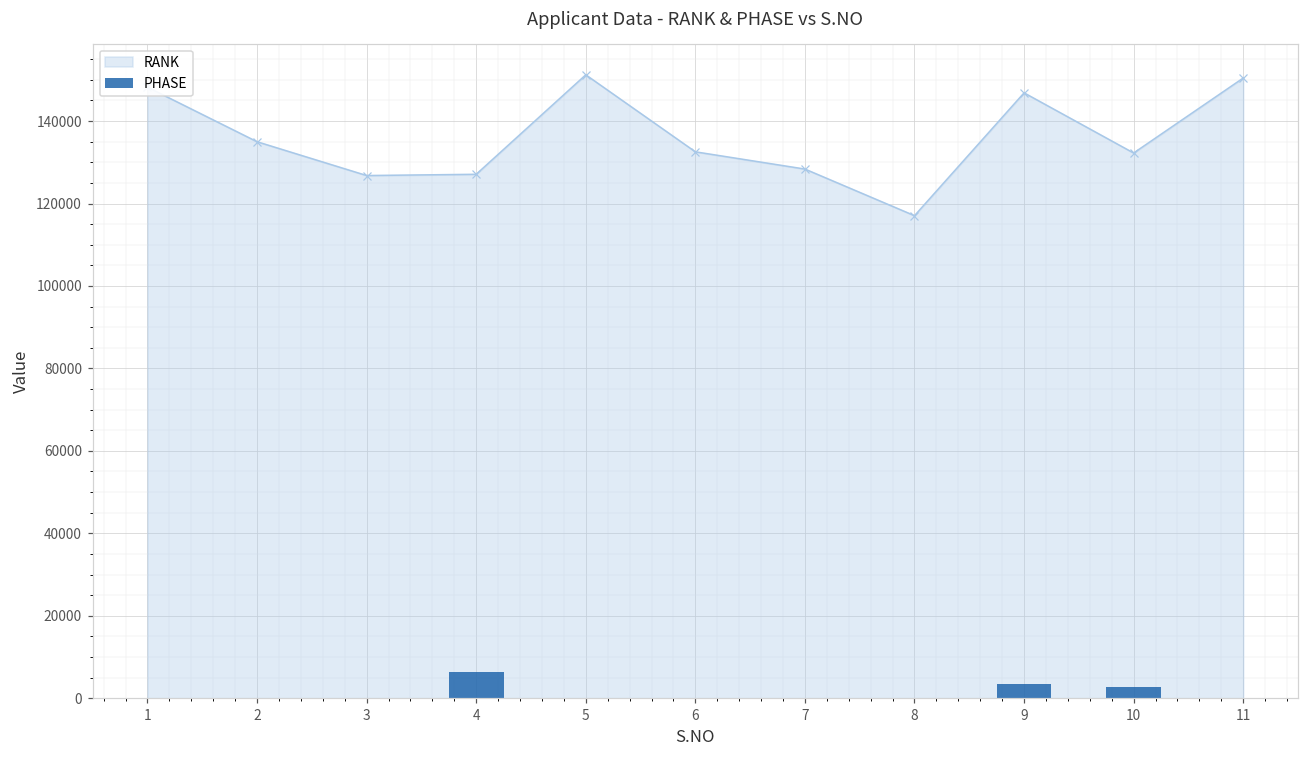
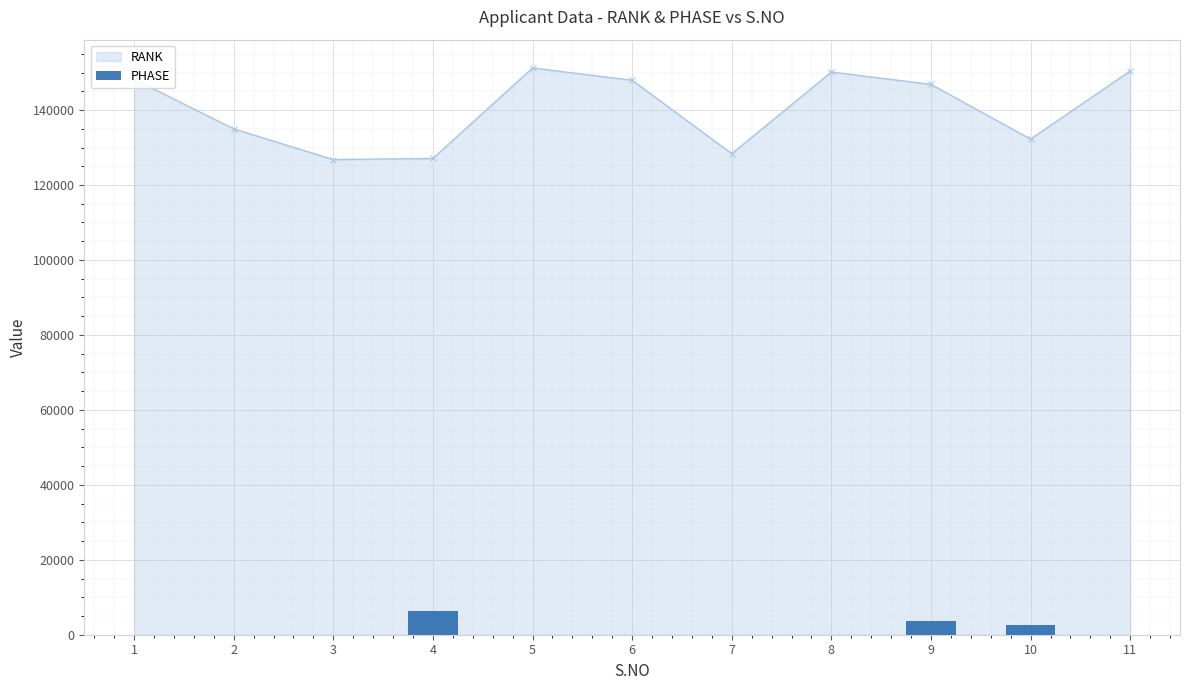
RANK, 6: 133000 -> 148000
RANK, 8: 117000 -> 150000
